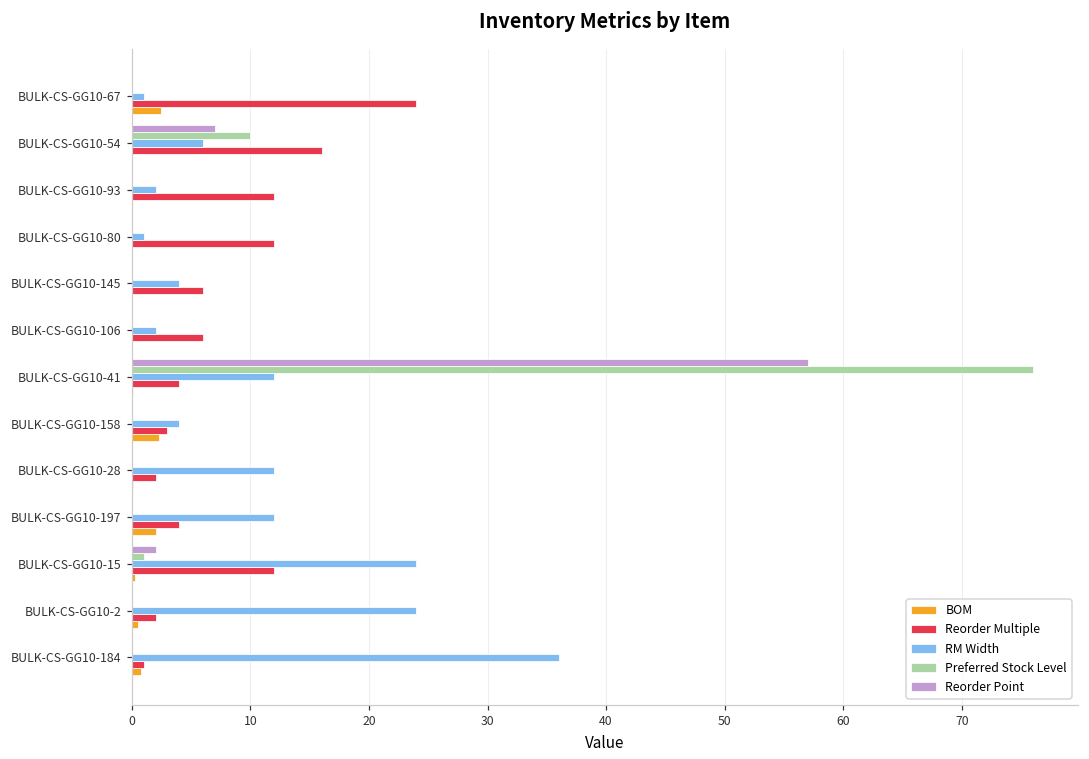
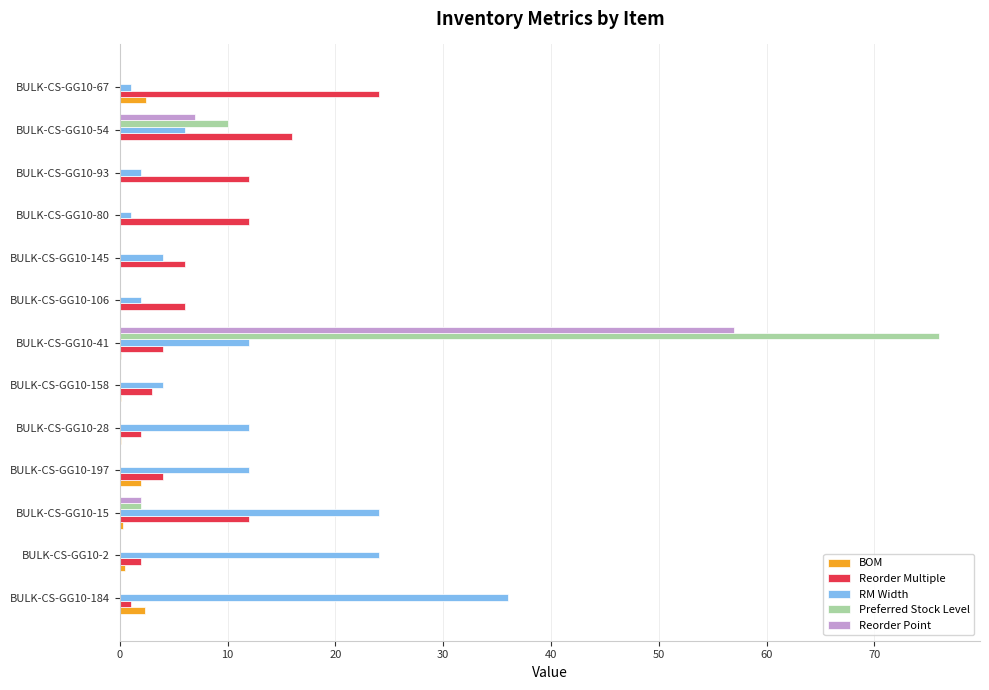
BOM, BULK-CS-GG10-158: 2.3 -> 0.1
Preferred Stock Level, BULK-CS-GG10-15: 1 -> 2
BOM, BULK-CS-GG10-184: 0.8 -> 2.4
